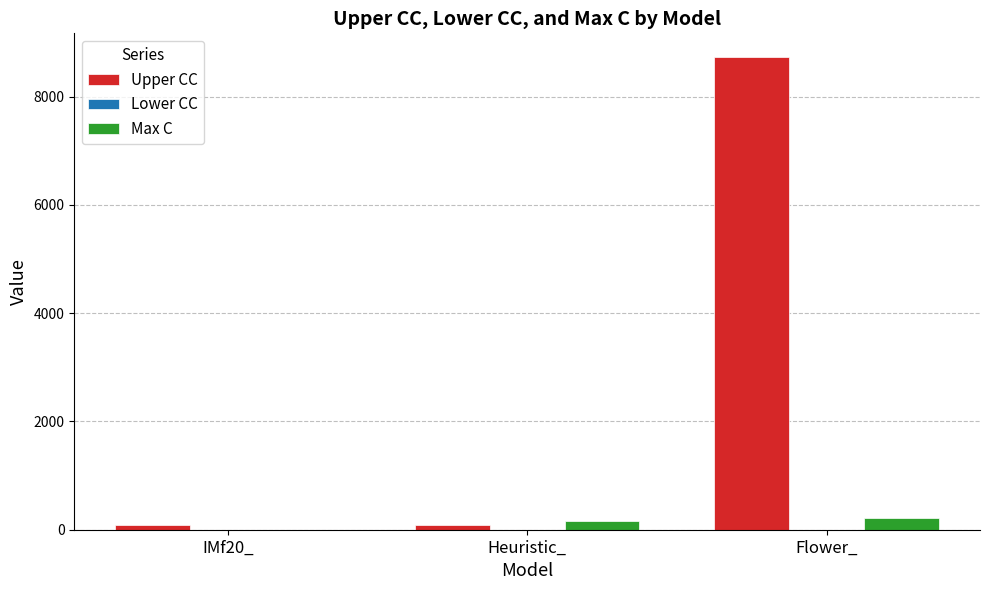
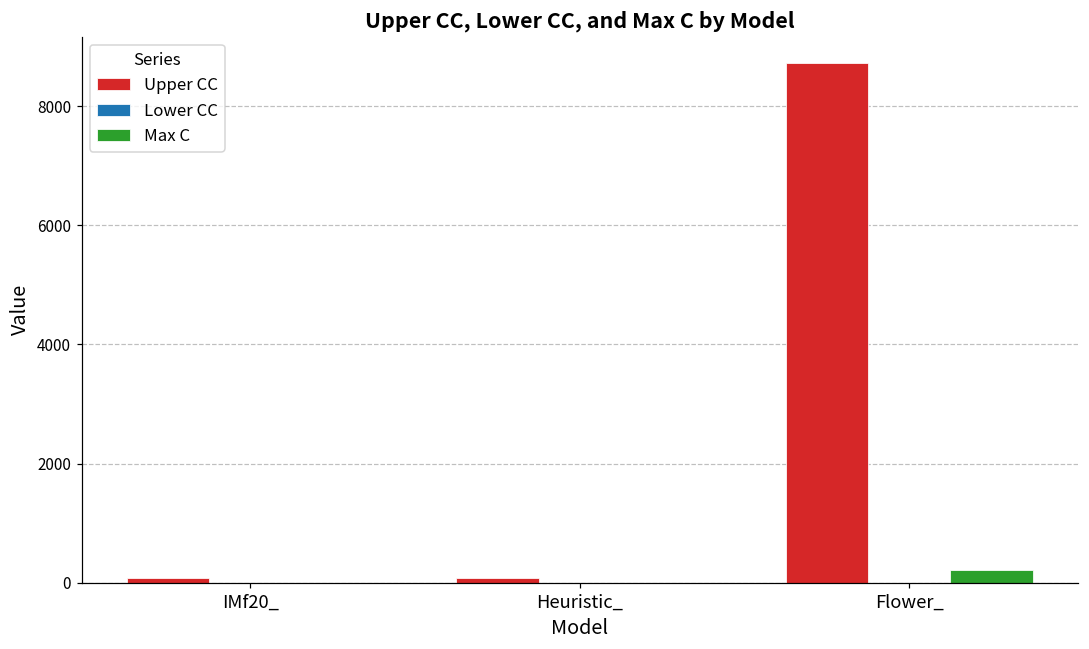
Max C, Heuristic_: 200 -> 0
